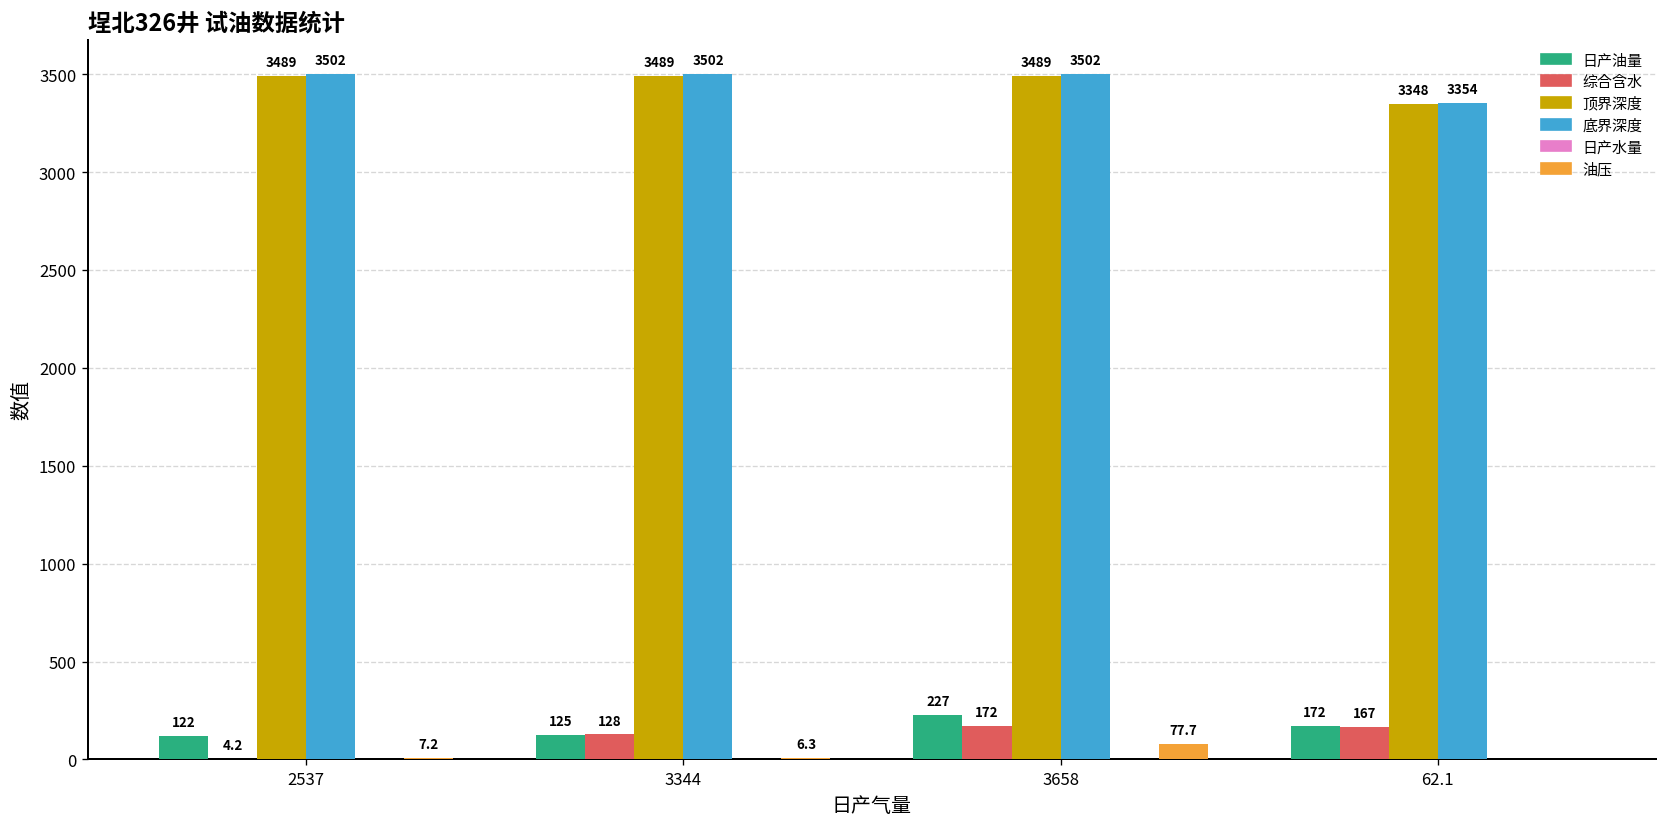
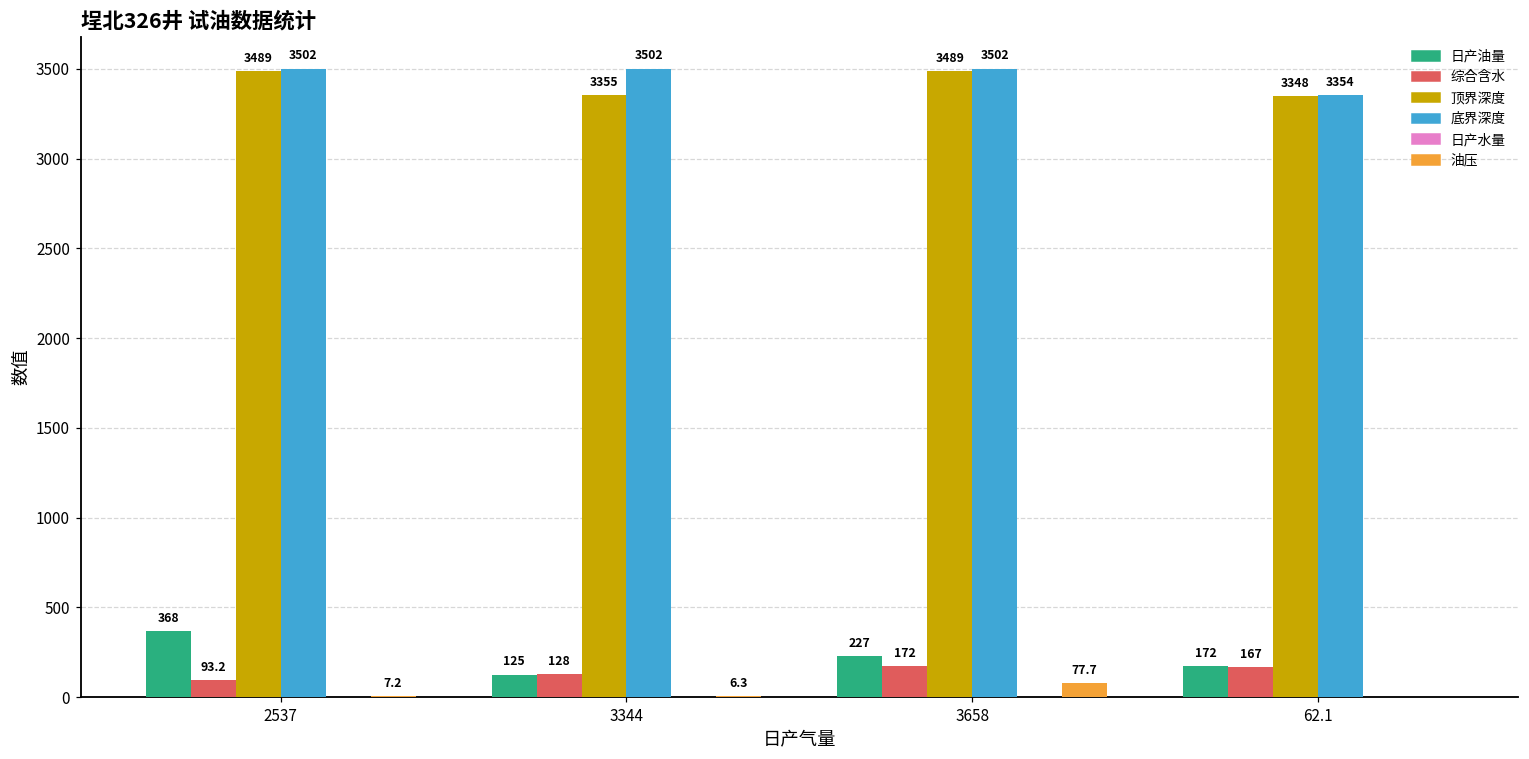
日产油量, 2537: 122 -> 368
综合含水, 2537: 4.2 -> 93.2
顶界深度, 3344: 3489 -> 3355
